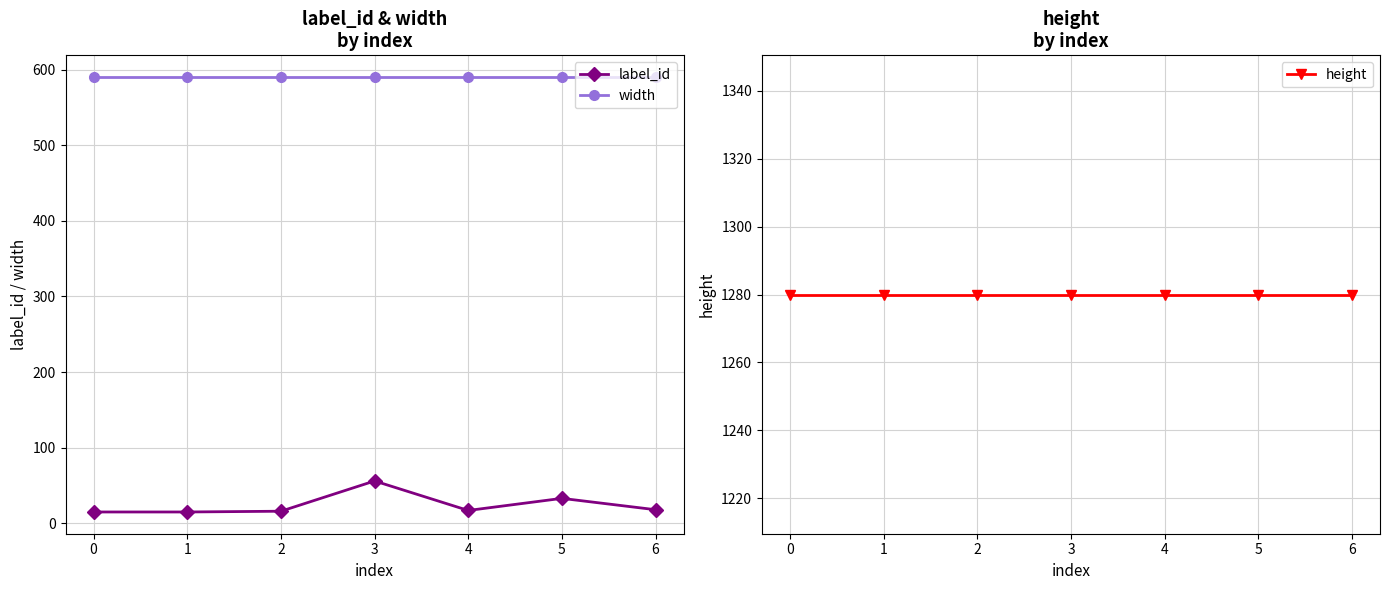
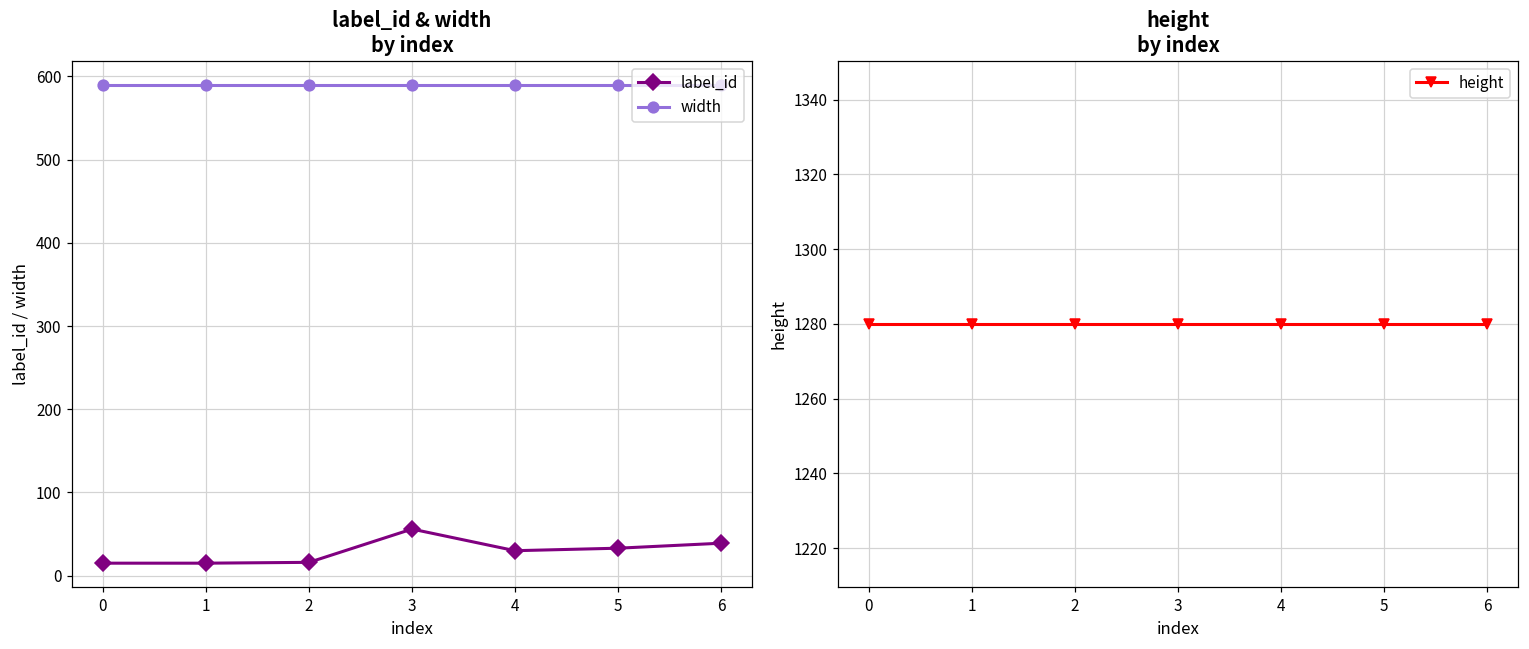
label_id & width by index, label_id, 4: 20 -> 30
label_id & width by index, label_id, 6: 20 -> 40
